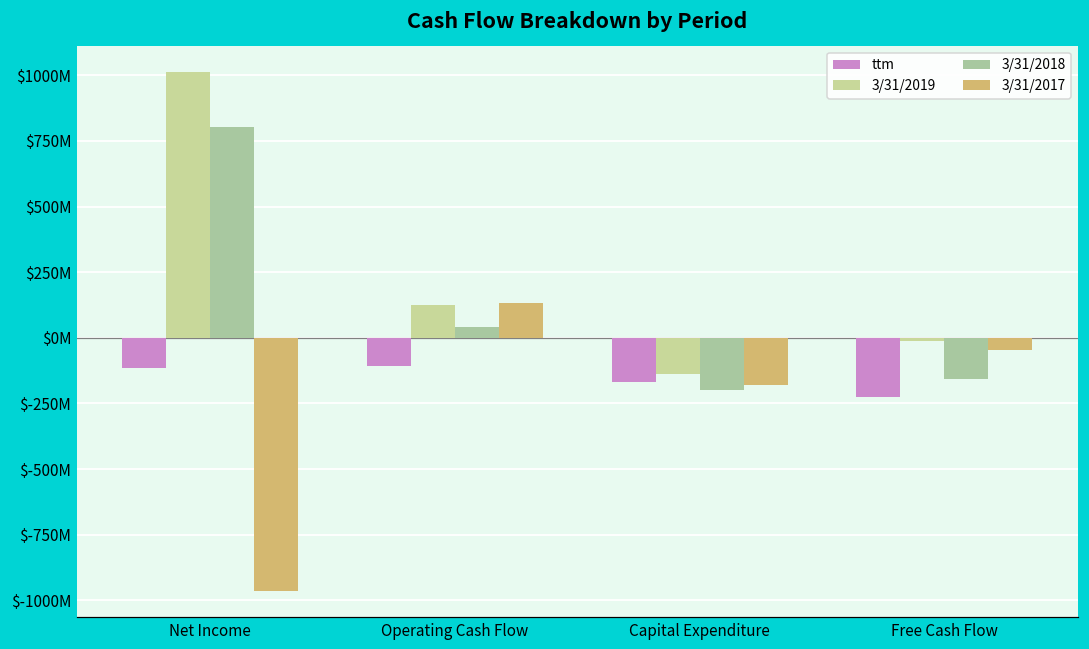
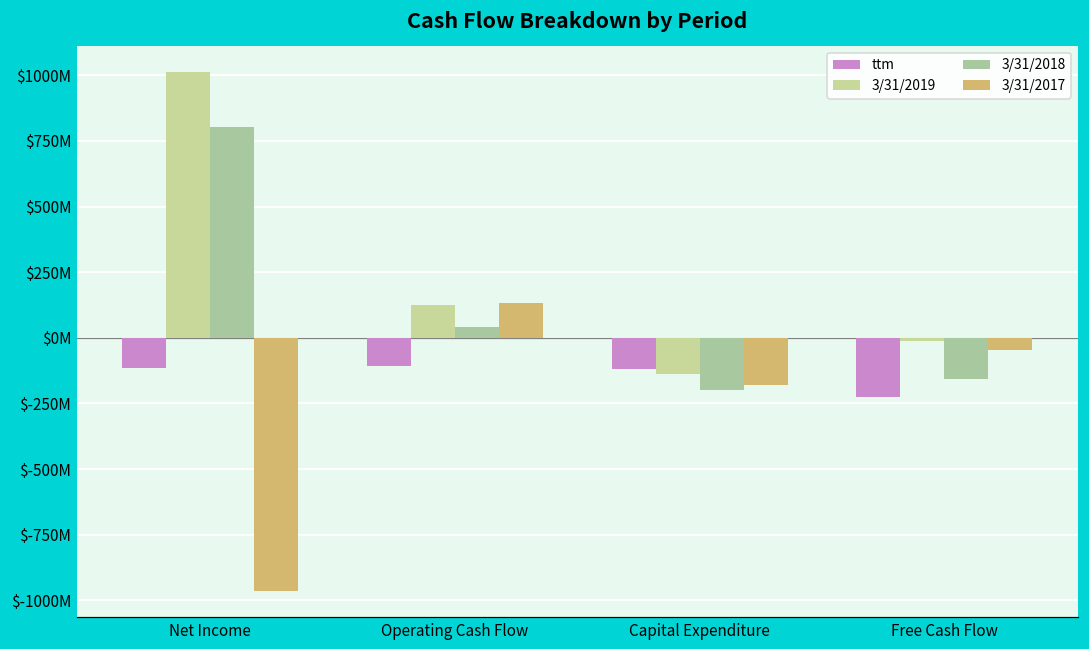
ttm, Capital Expenditure: $-170000000 -> $-120000000
